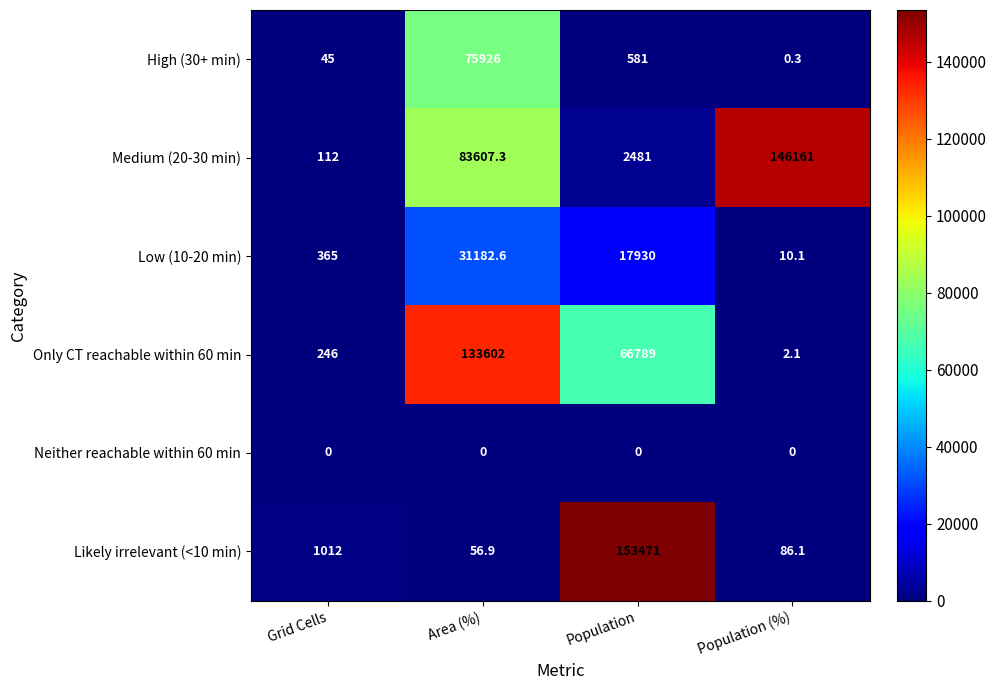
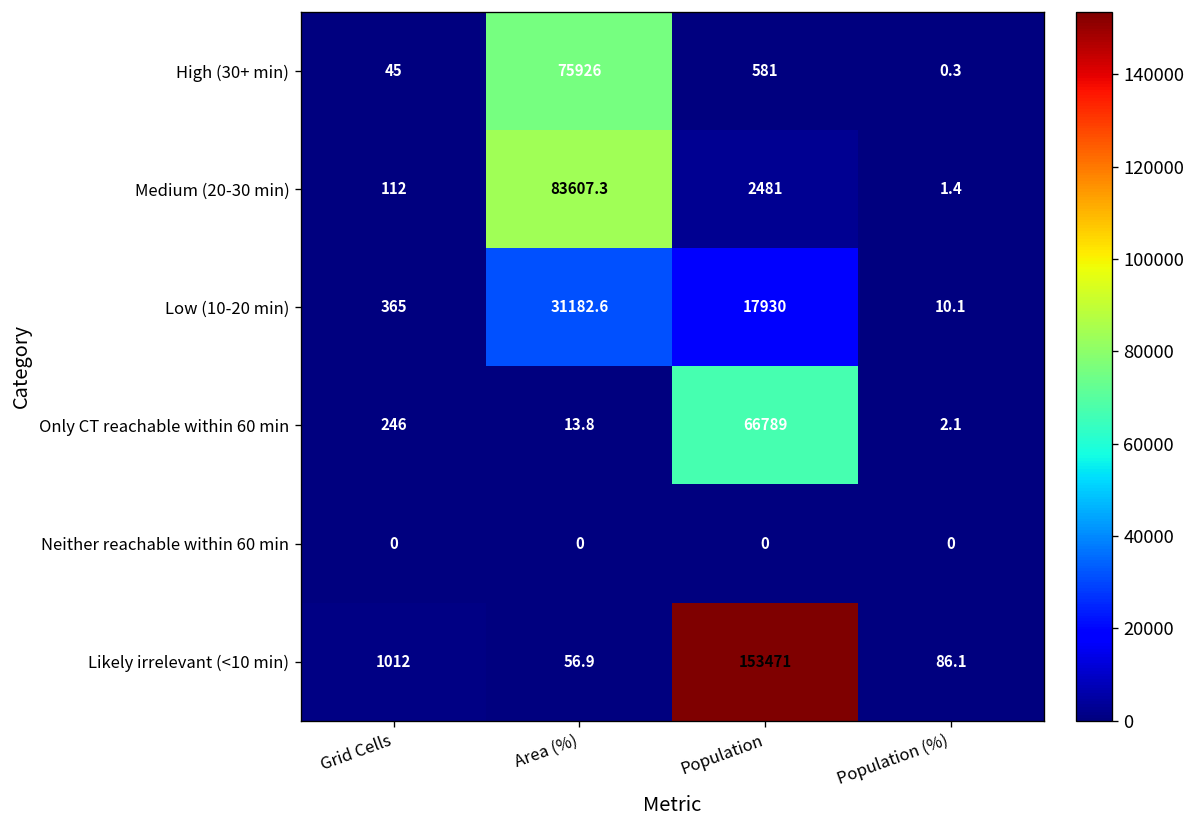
Medium (20-30 min), Population (%): 146161 -> 1.4
Only CT reachable within 60 min, Area (%): 133602 -> 13.8
